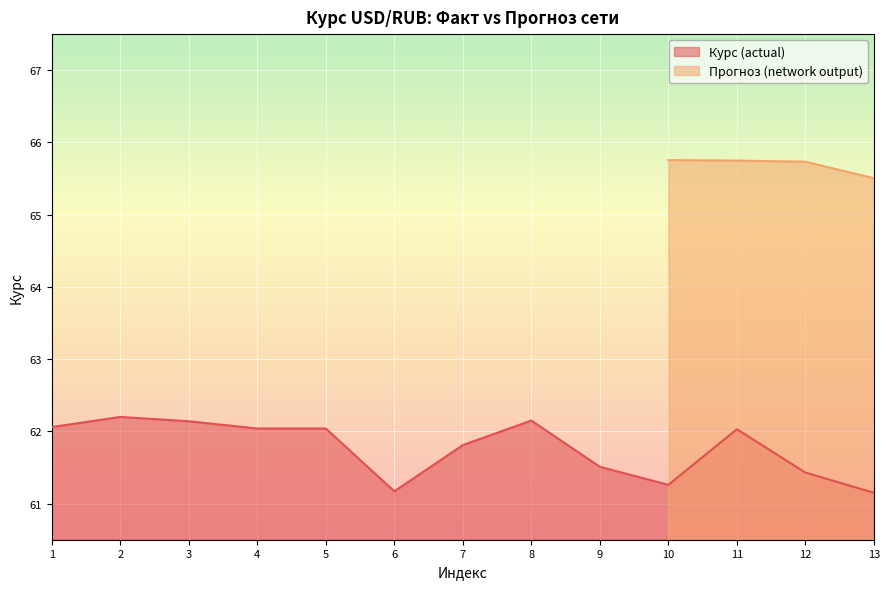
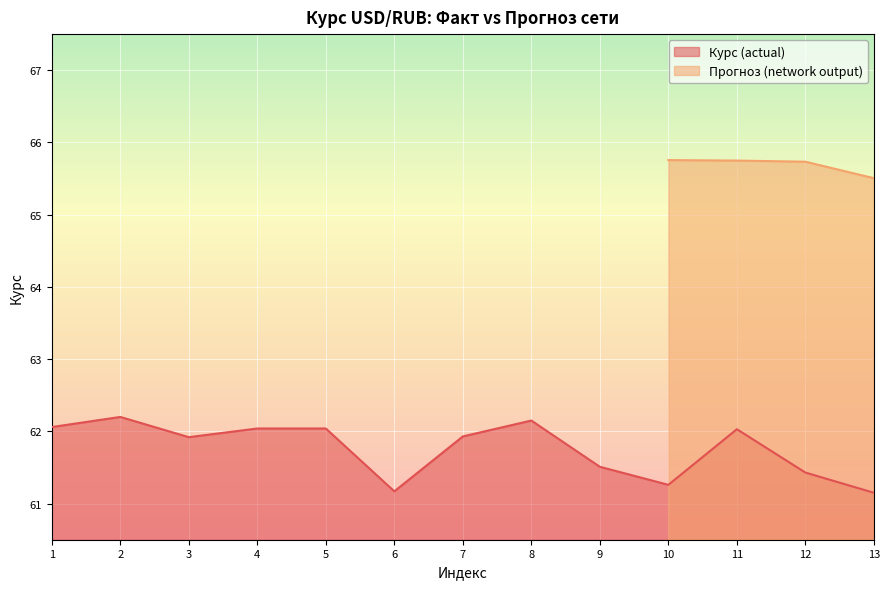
Курс (actual), 3: 62.1 -> 61.9
Курс (actual), 7: 61.8 -> 61.9
